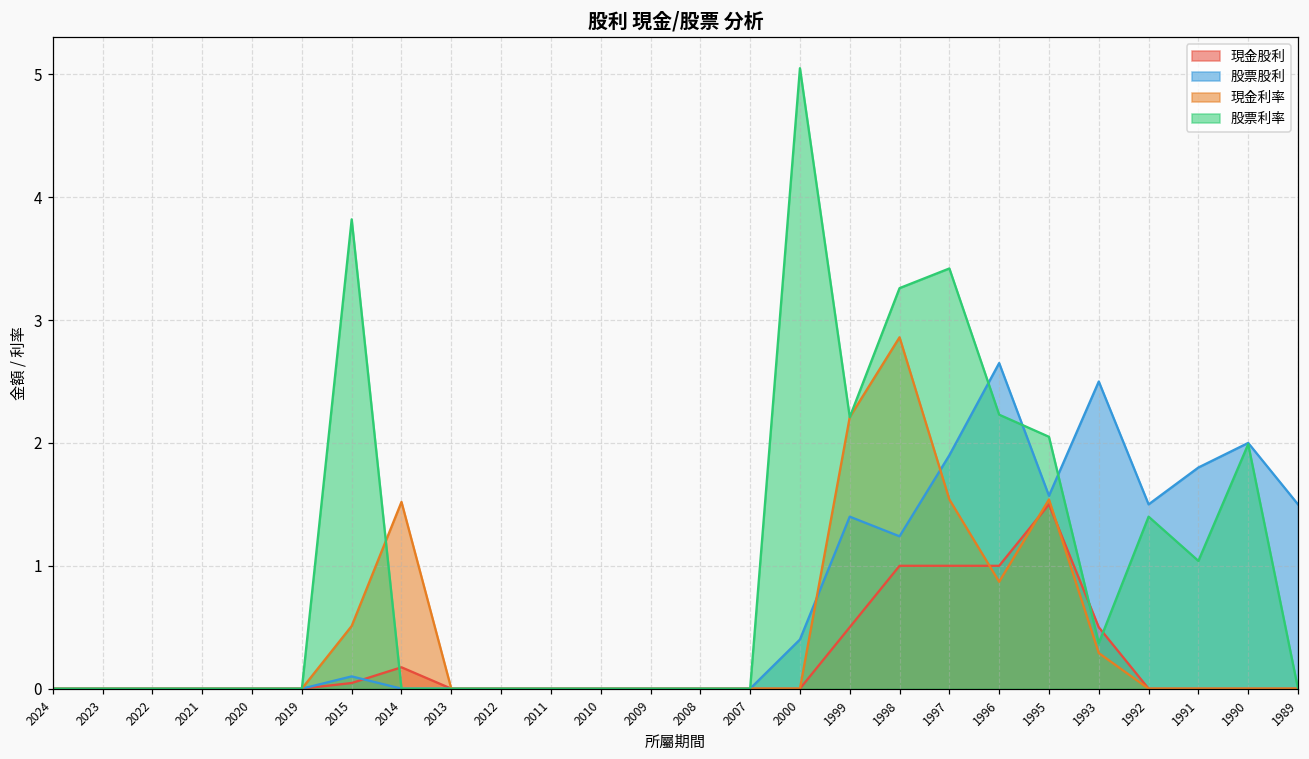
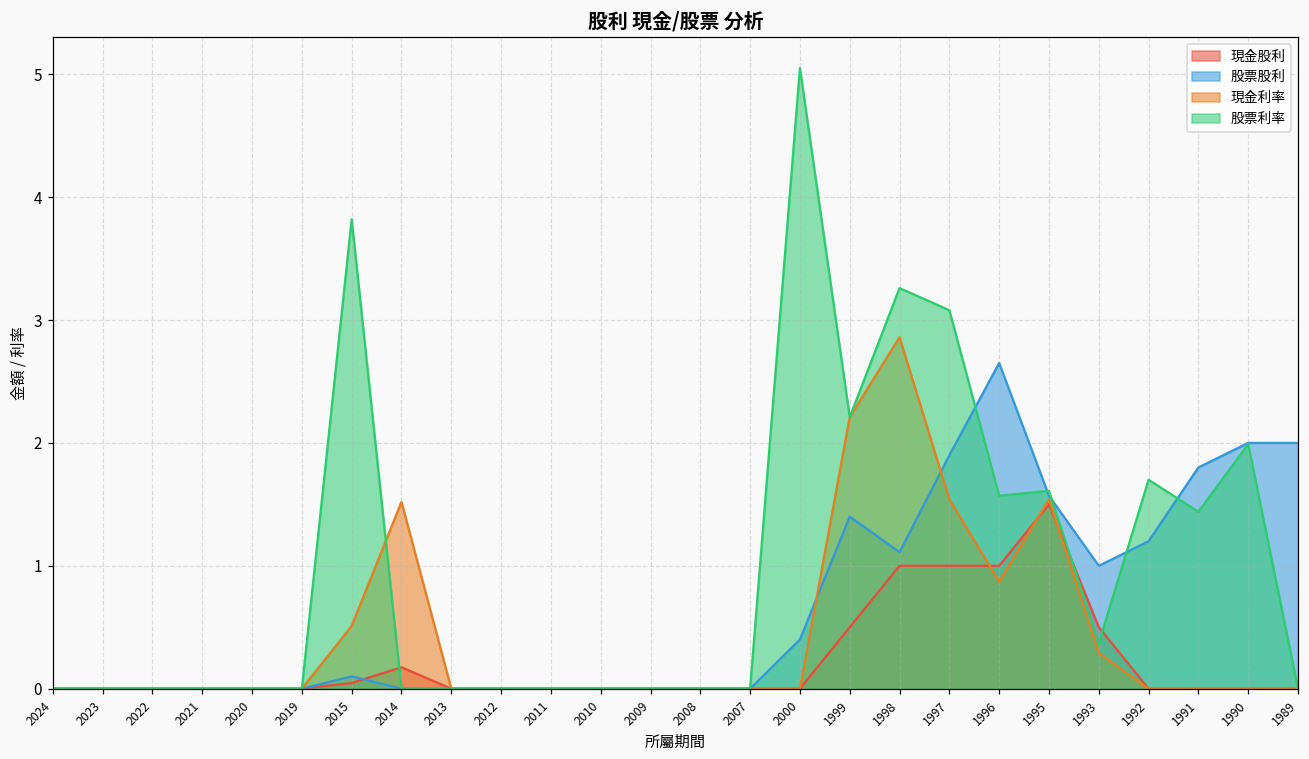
股票股利, 1998: 1.24 -> 1.11
股票利率, 1997: 3.42 -> 3.08
股票利率, 1996: 2.23 -> 1.57
股票利率, 1995: 2.05 -> 1.61
股票股利, 1993: 2.5 -> 1.0
股票股利, 1992: 1.5 -> 1.2
股票利率, 1992: 1.4 -> 1.7
股票利率, 1991: 1.04 -> 1.44
股票股利, 1989: 1.5 -> 2.0
